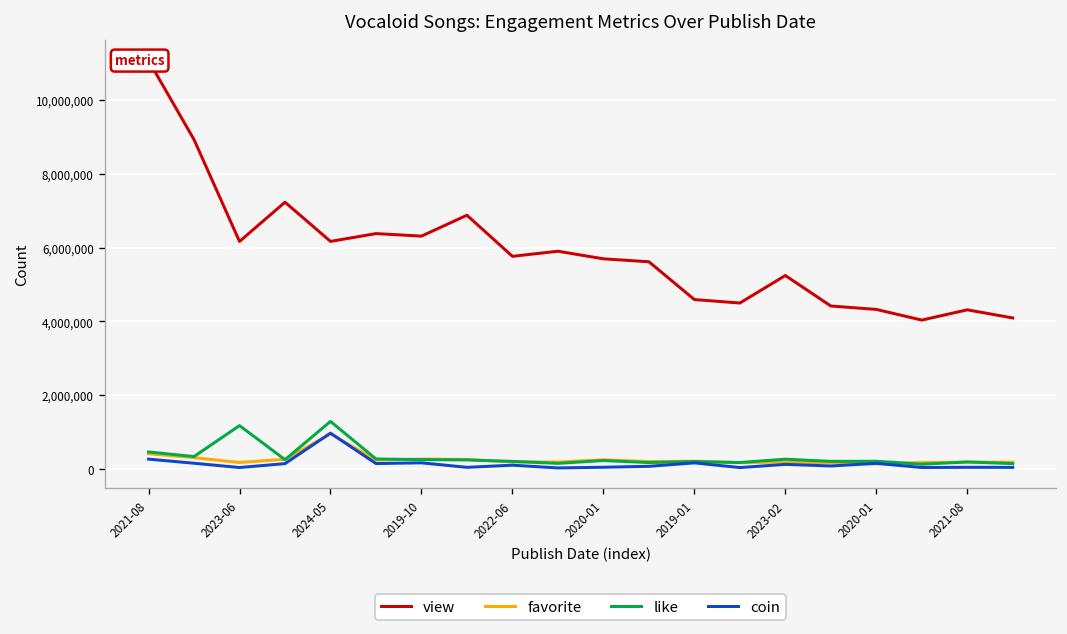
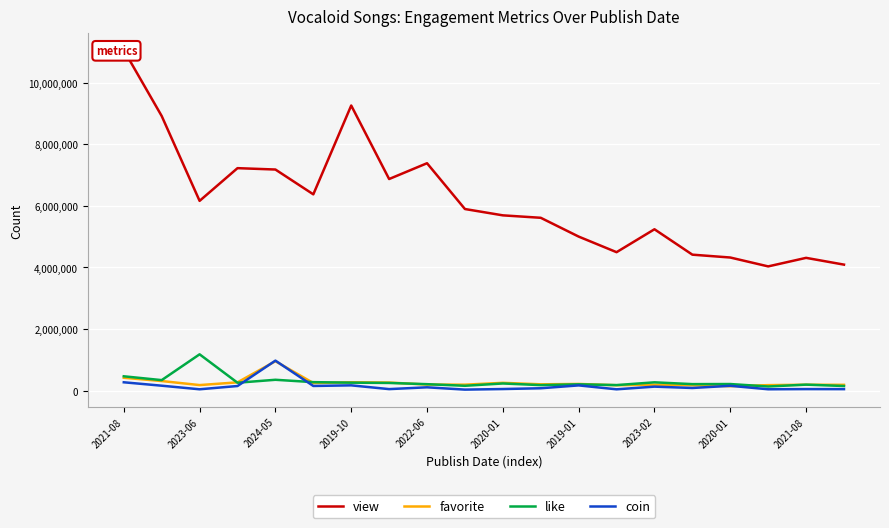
view, 2024-05: 6,200,000 -> 7,200,000
like, 2024-05: 1,300,000 -> 400,000
view, 2019-10: 6,300,000 -> 9,300,000
view, 2022-06: 5,800,000 -> 7,400,000
view, 2019-01: 4,600,000 -> 5,000,000
